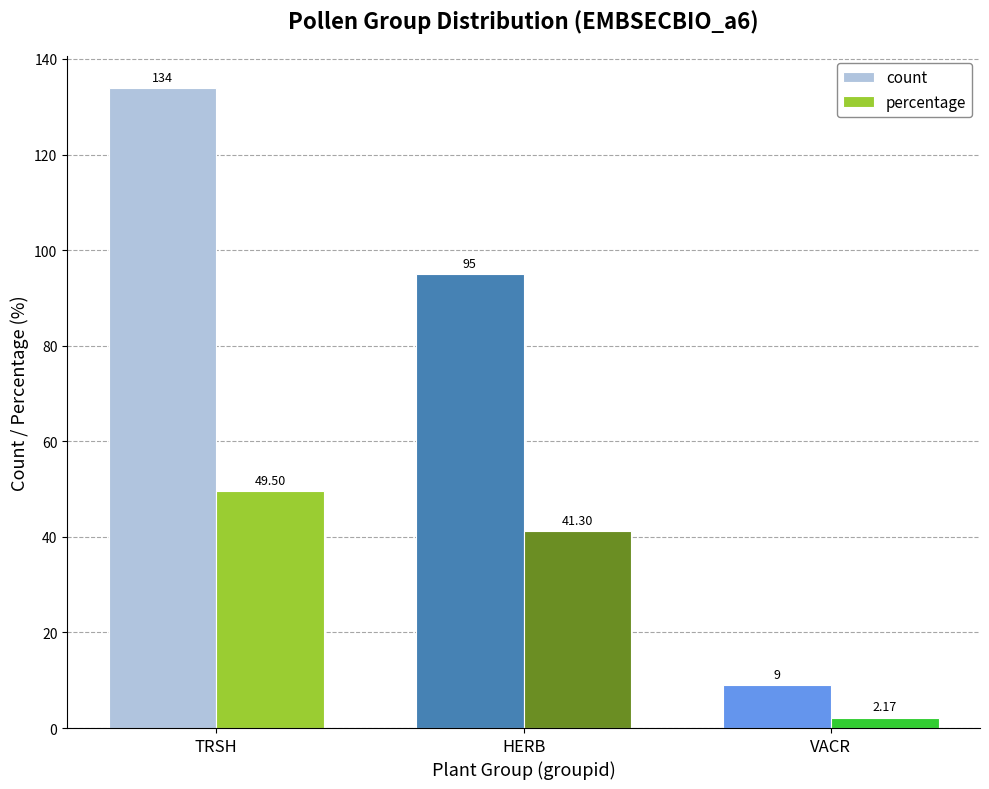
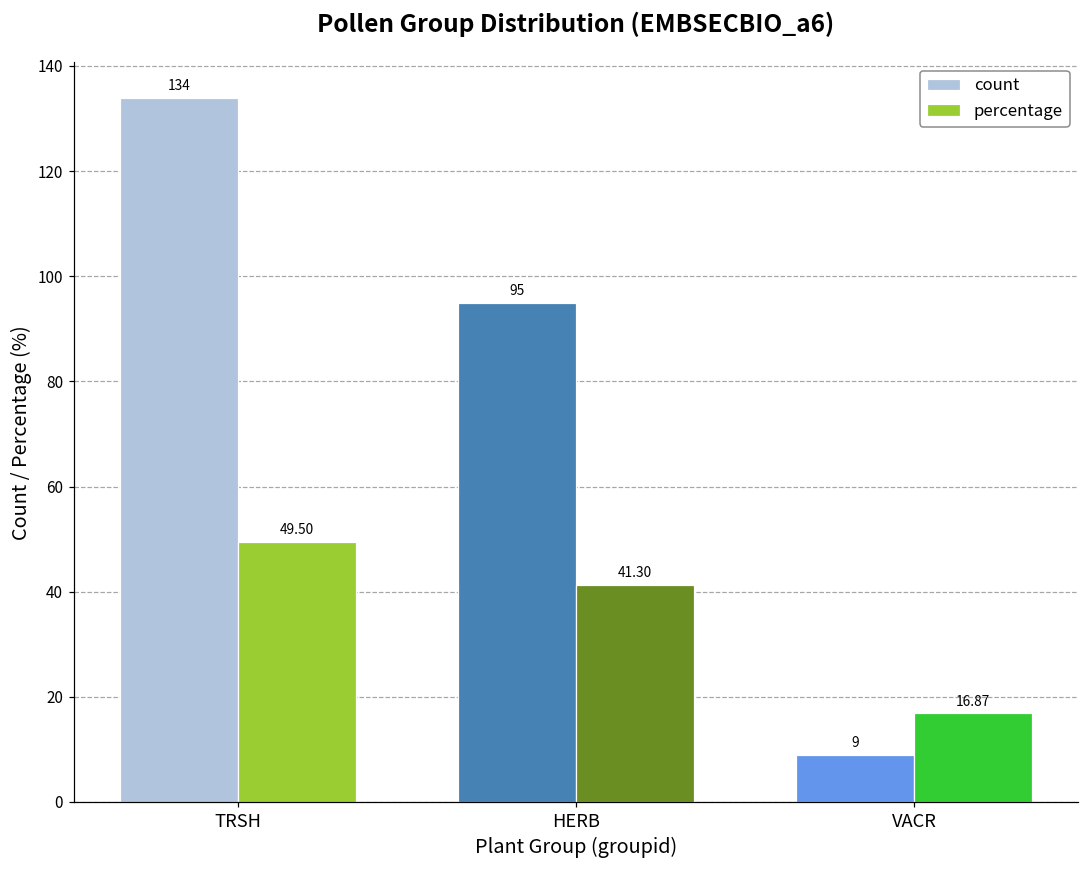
percentage, VACR: 2.17 -> 16.87
